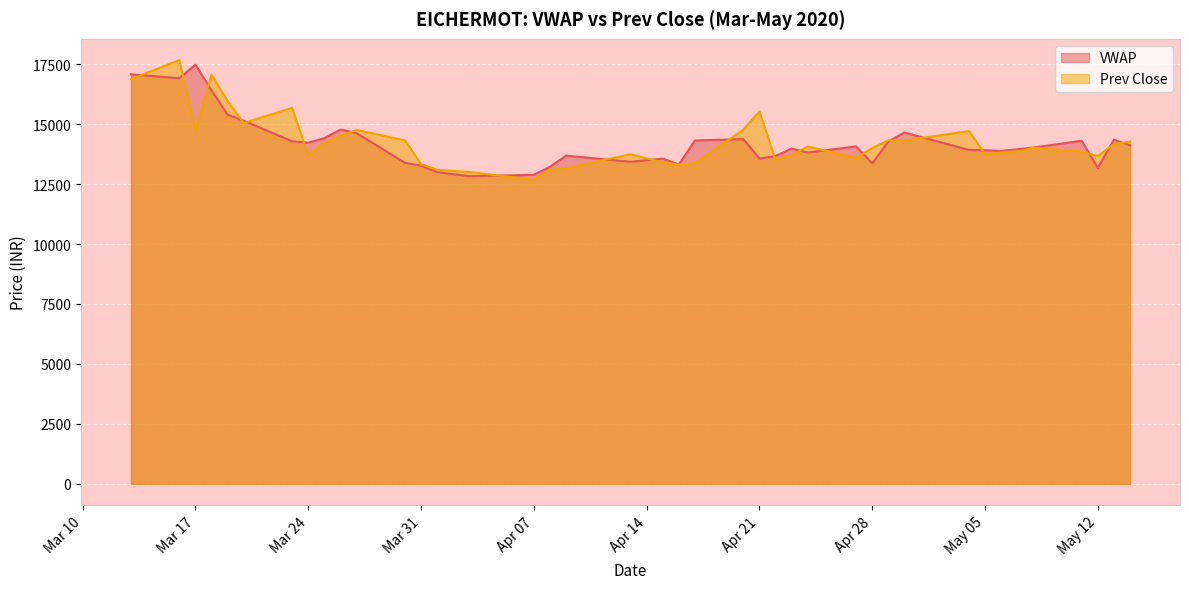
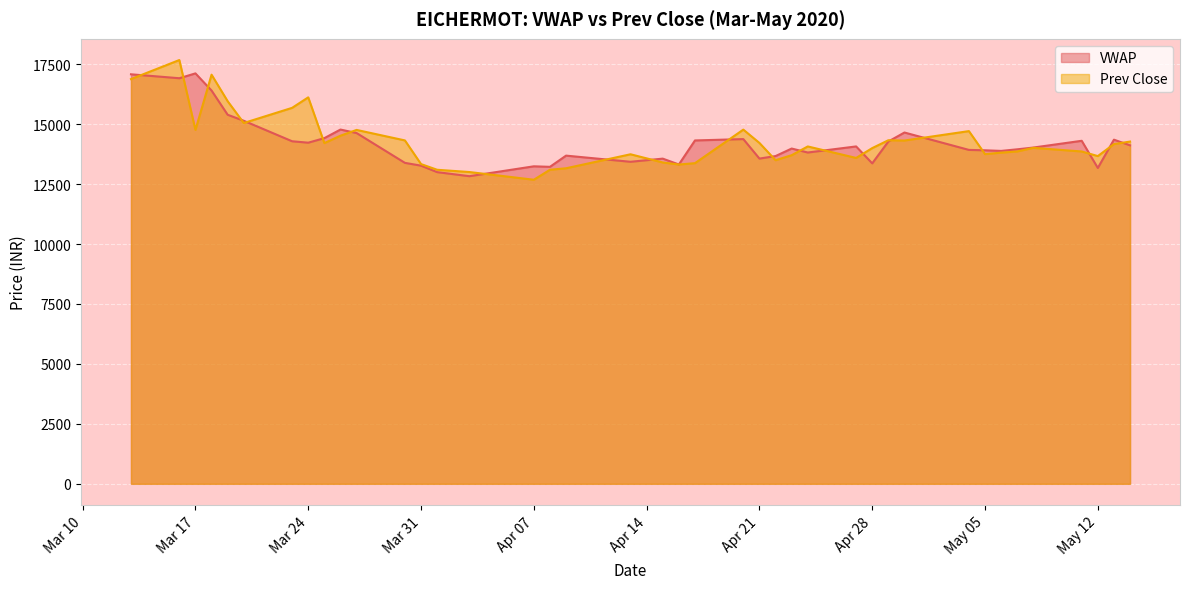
VWAP, Mar 17: 17500 -> 17100
Prev Close, Mar 24: 13700 -> 16100
VWAP, Apr 07: 12900 -> 13200
Prev Close, Apr 21: 15500 -> 14200
